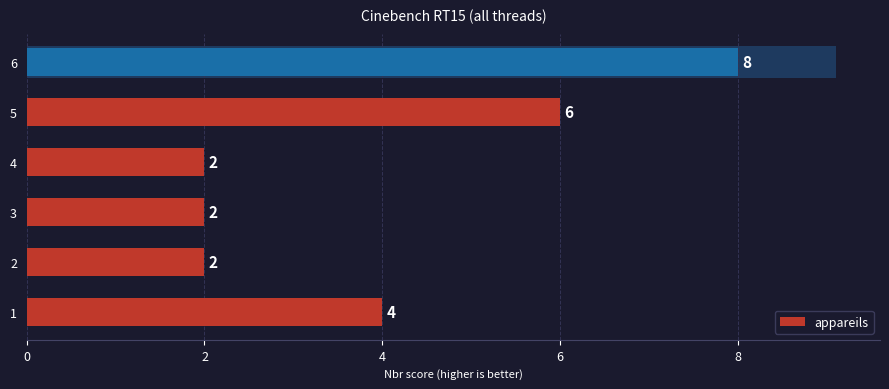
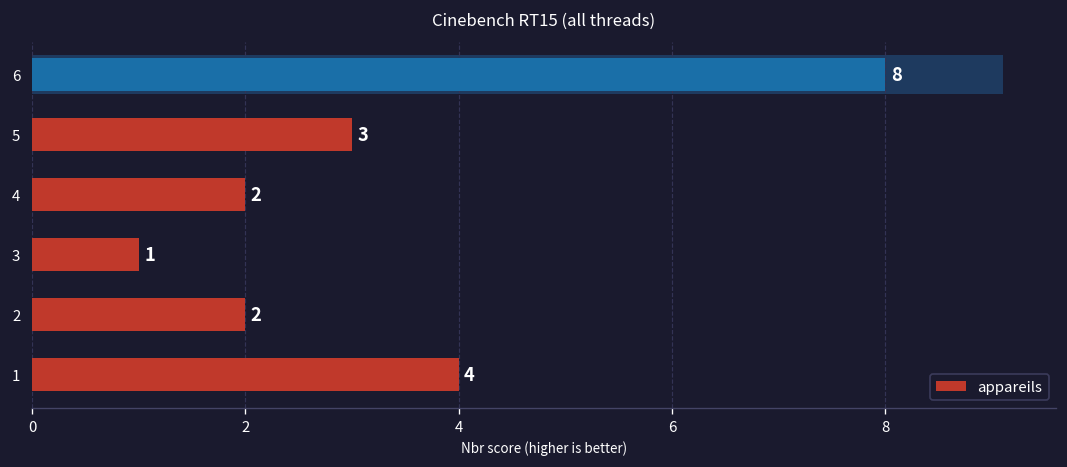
5: 6 -> 3
3: 2 -> 1
